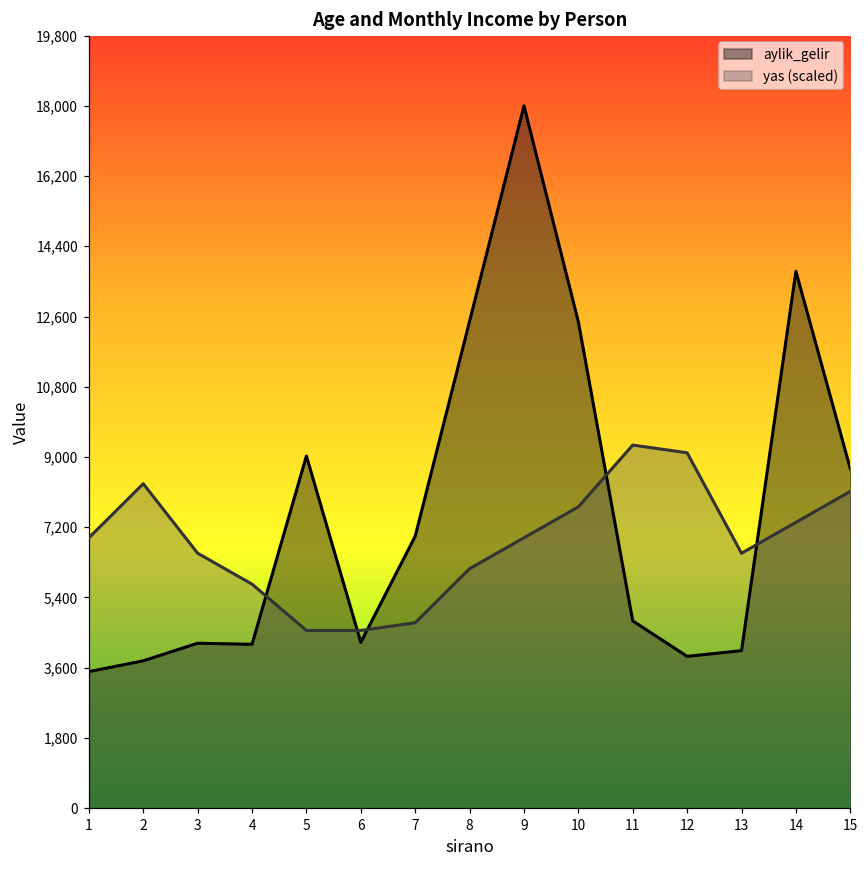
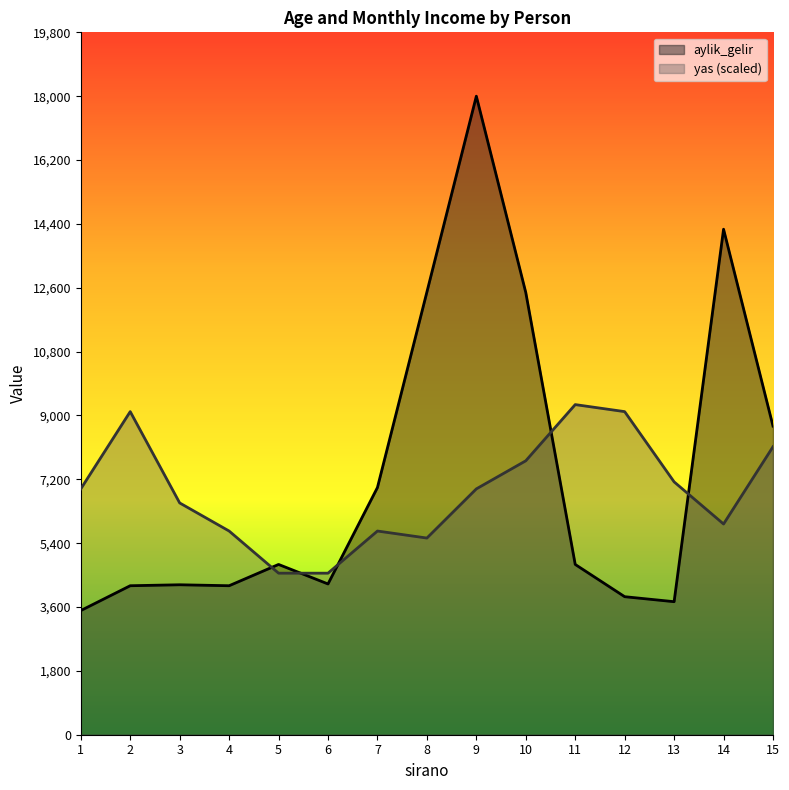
aylik_gelir, 2: 3,800 -> 4,200
yas (scaled), 2: 8,300 -> 9,100
aylik_gelir, 5: 9,000 -> 4,800
yas (scaled), 7: 4,800 -> 5,700
yas (scaled), 8: 6,100 -> 5,500
aylik_gelir, 13: 4,000 -> 3,800
yas (scaled), 13: 6,500 -> 7,100
aylik_gelir, 14: 13,800 -> 14,300
yas (scaled), 14: 7,300 -> 5,900
